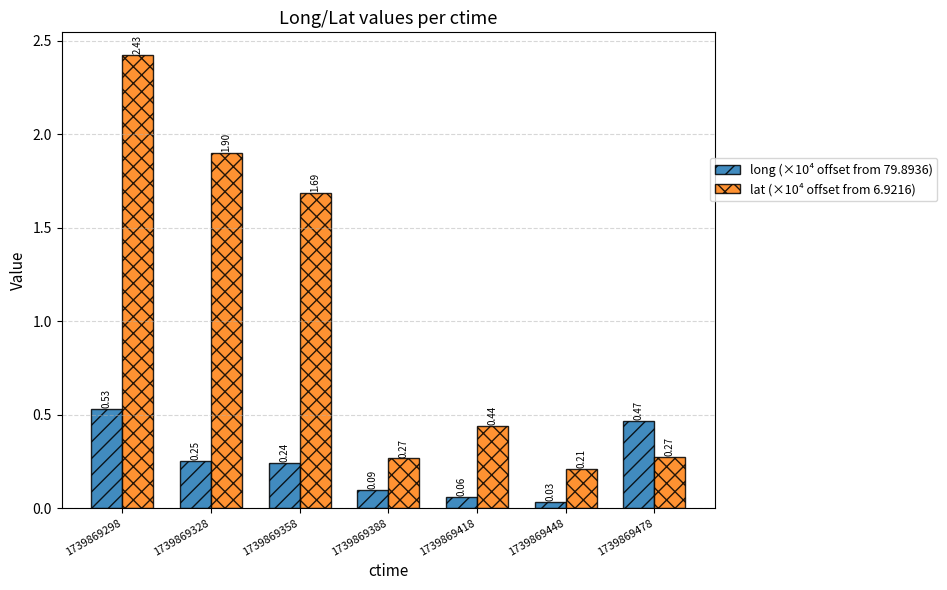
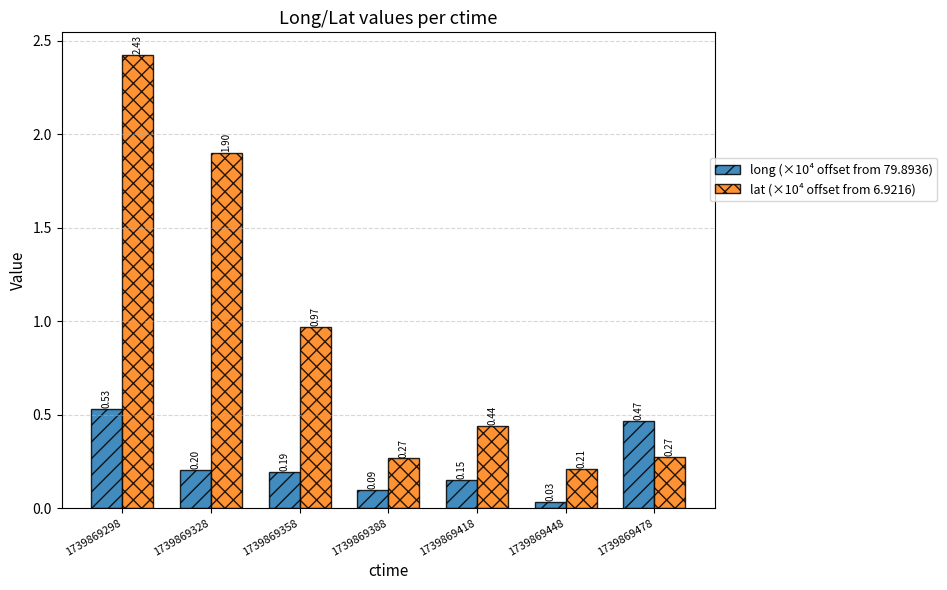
long (×10⁴ offset from 79.8936), 1739869328: 0.25 -> 0.20
long (×10⁴ offset from 79.8936), 1739869358: 0.24 -> 0.19
lat (×10⁴ offset from 6.9216), 1739869358: 1.69 -> 0.97
long (×10⁴ offset from 79.8936), 1739869418: 0.06 -> 0.15
